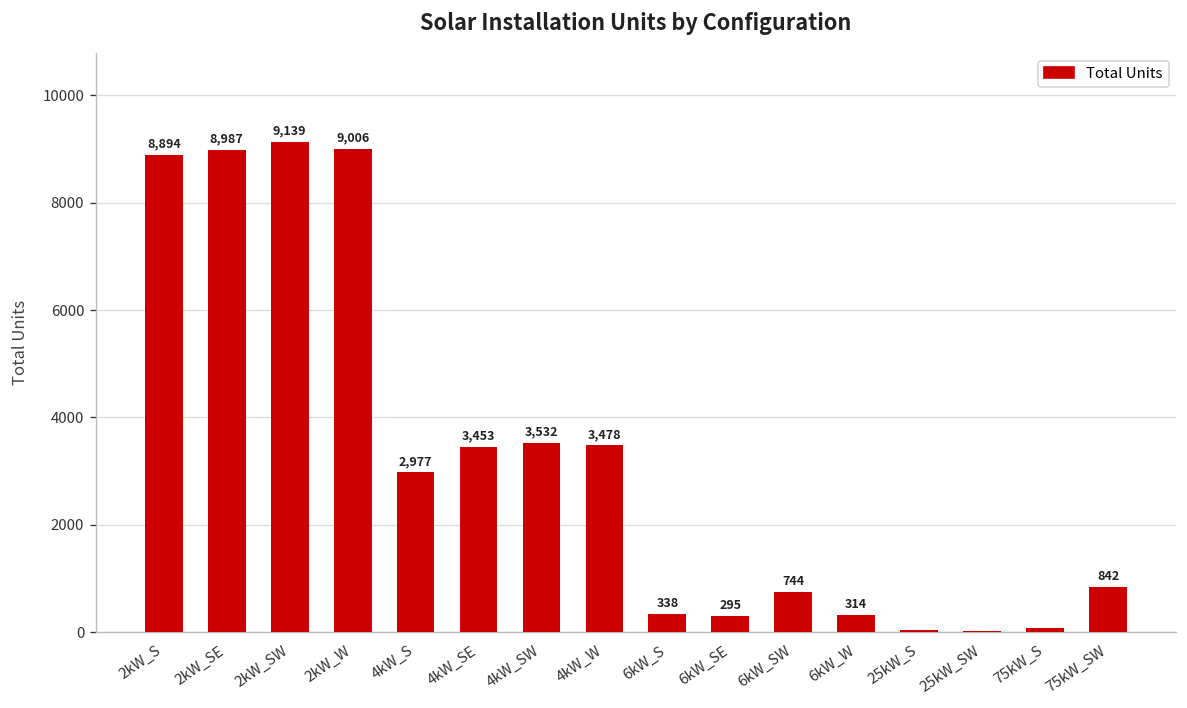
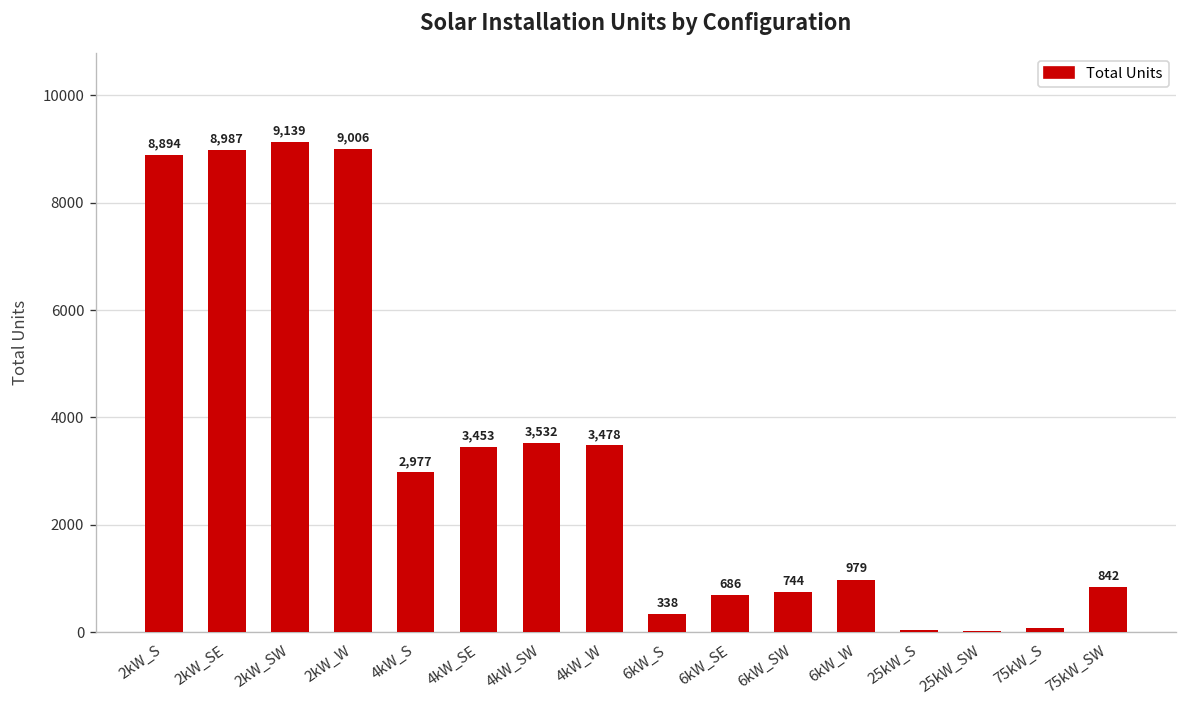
6kW_SE: 295 -> 686
6kW_W: 314 -> 979
